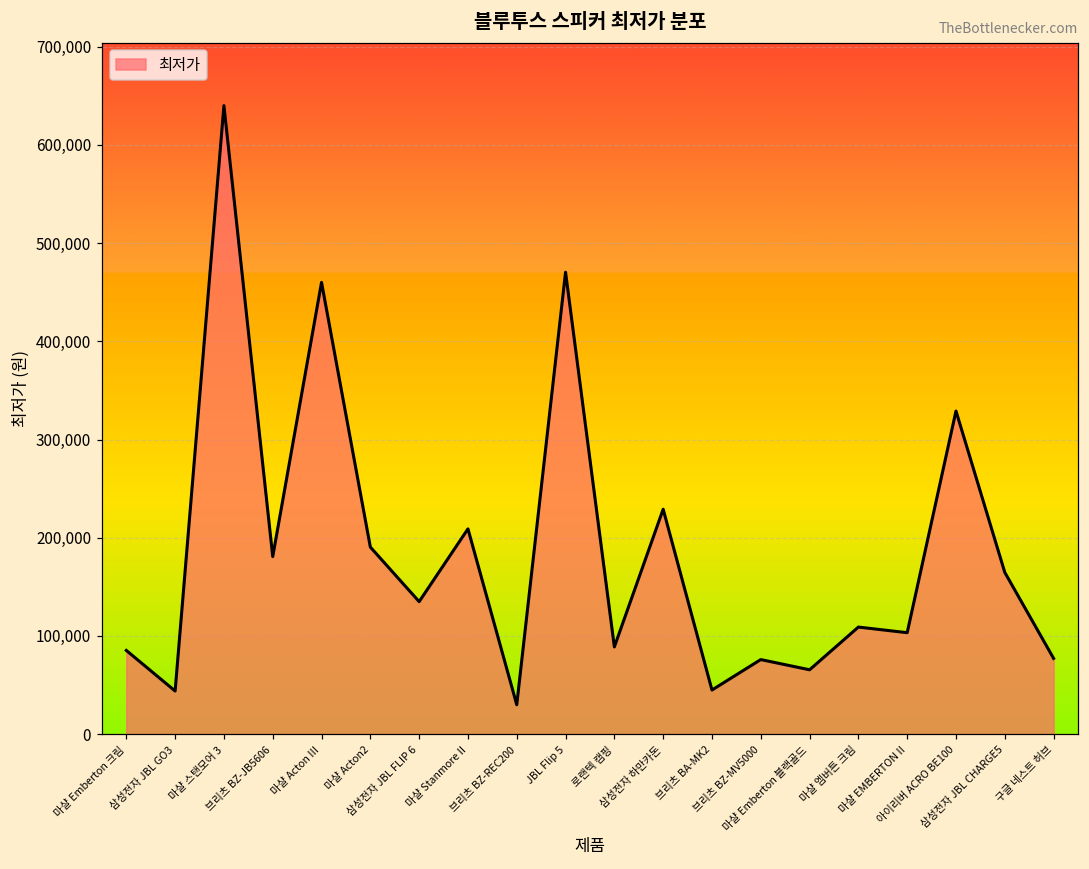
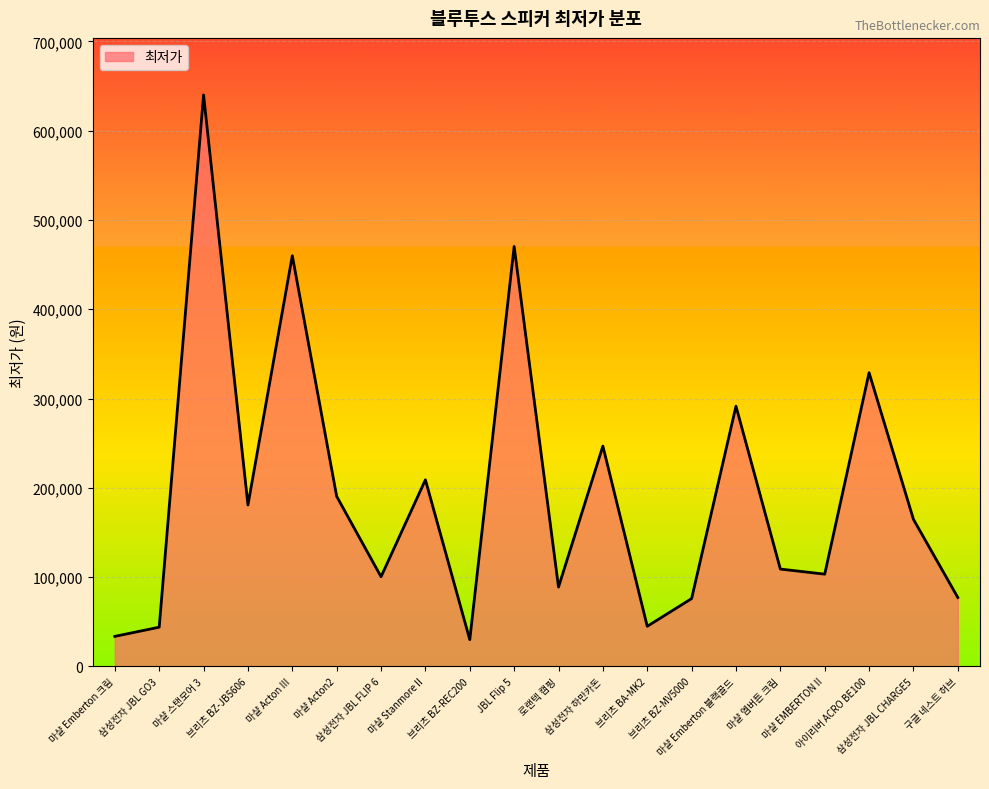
마샬 Emberton 크림: 90,000 -> 30,000
삼성전자 JBL FLIP 6: 130,000 -> 100,000
삼성전자 하만카돈: 230,000 -> 250,000
마샬 Emberton 블랙골드: 70,000 -> 290,000
